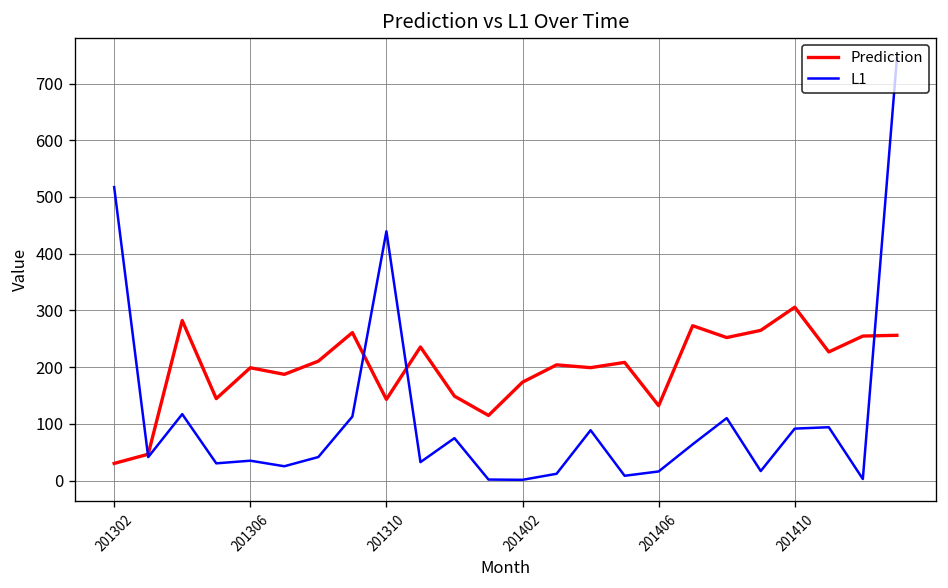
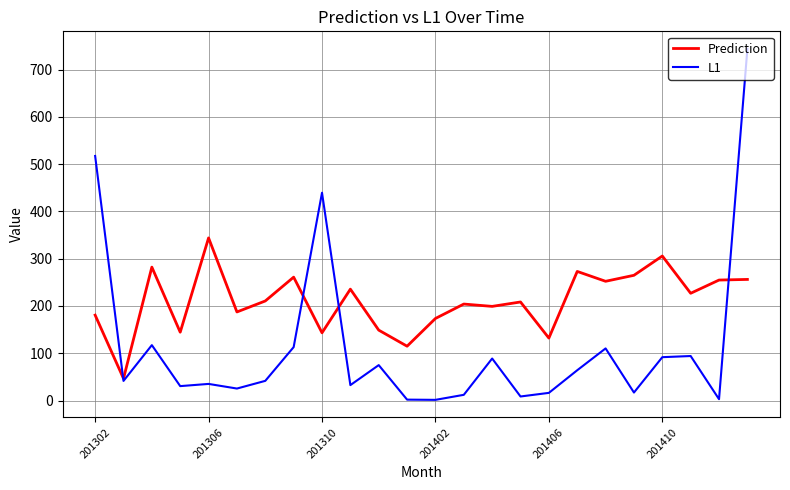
Prediction, 201302: 30 -> 180
Prediction, 201306: 200 -> 340
